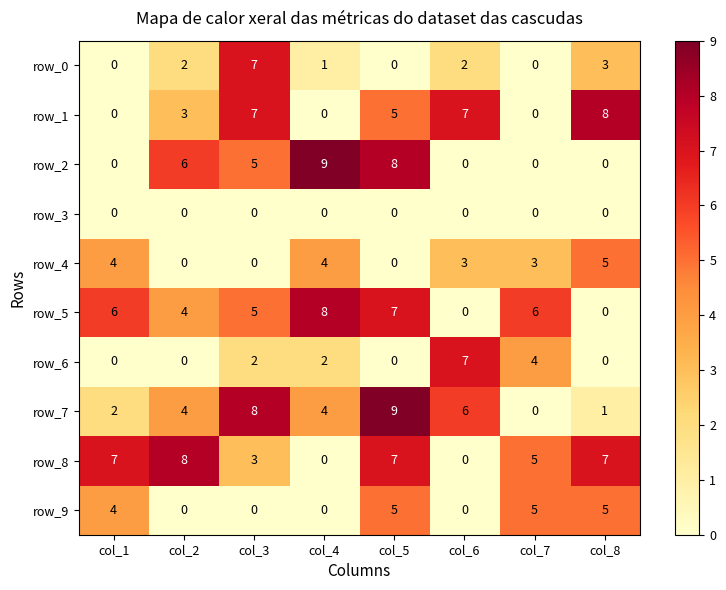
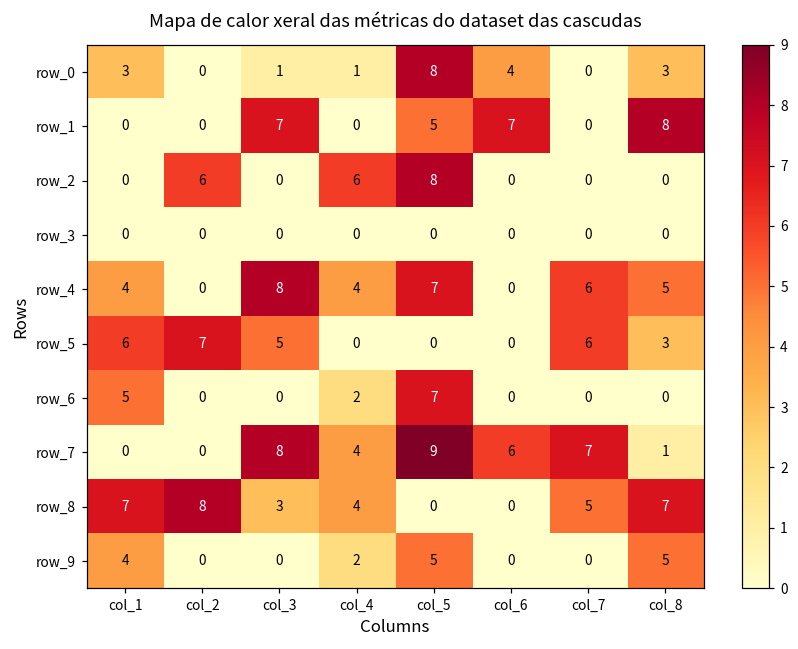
row_0, col_1: 0 -> 3
row_0, col_2: 2 -> 0
row_0, col_3: 7 -> 1
row_0, col_5: 0 -> 8
row_0, col_6: 2 -> 4
row_1, col_2: 3 -> 0
row_2, col_3: 5 -> 0
row_2, col_4: 9 -> 6
row_4, col_3: 0 -> 8
row_4, col_5: 0 -> 7
row_4, col_6: 3 -> 0
row_4, col_7: 3 -> 6
row_5, col_2: 4 -> 7
row_5, col_4: 8 -> 0
row_5, col_5: 7 -> 0
row_5, col_8: 0 -> 3
row_6, col_1: 0 -> 5
row_6, col_3: 2 -> 0
row_6, col_5: 0 -> 7
row_6, col_6: 7 -> 0
row_6, col_7: 4 -> 0
row_7, col_1: 2 -> 0
row_7, col_2: 4 -> 0
row_7, col_7: 0 -> 7
row_8, col_4: 0 -> 4
row_8, col_5: 7 -> 0
row_9, col_4: 0 -> 2
row_9, col_7: 5 -> 0
